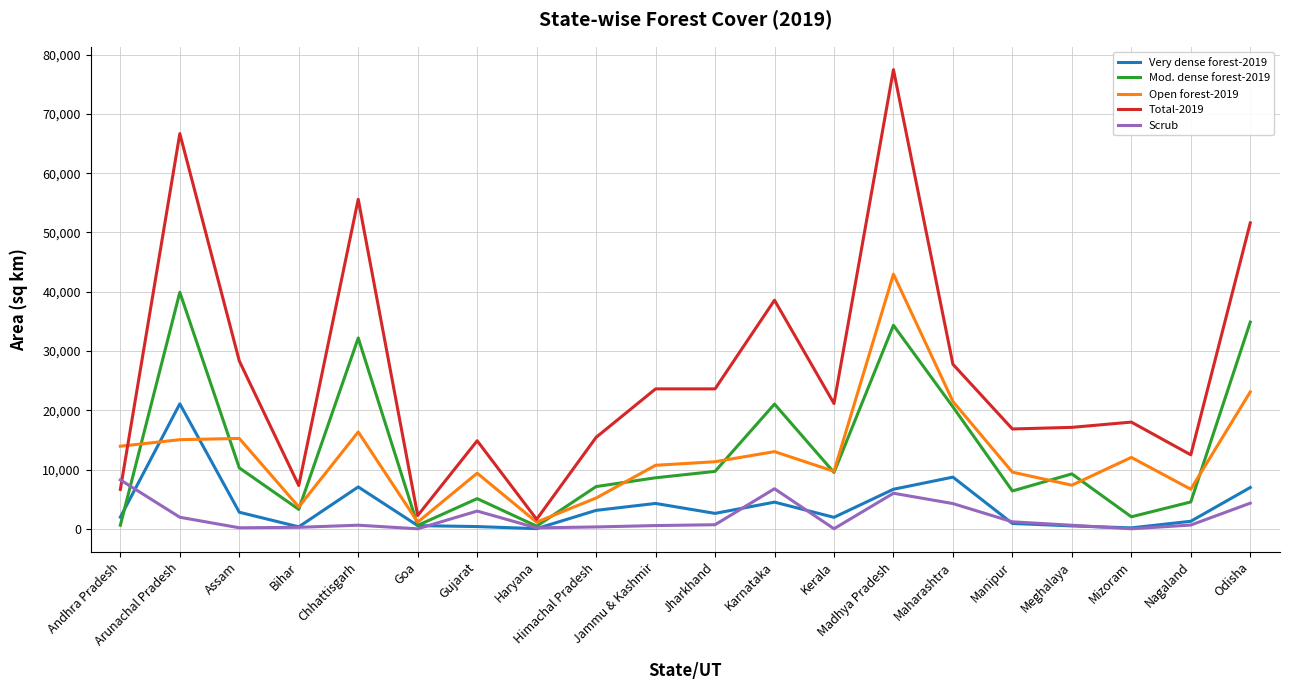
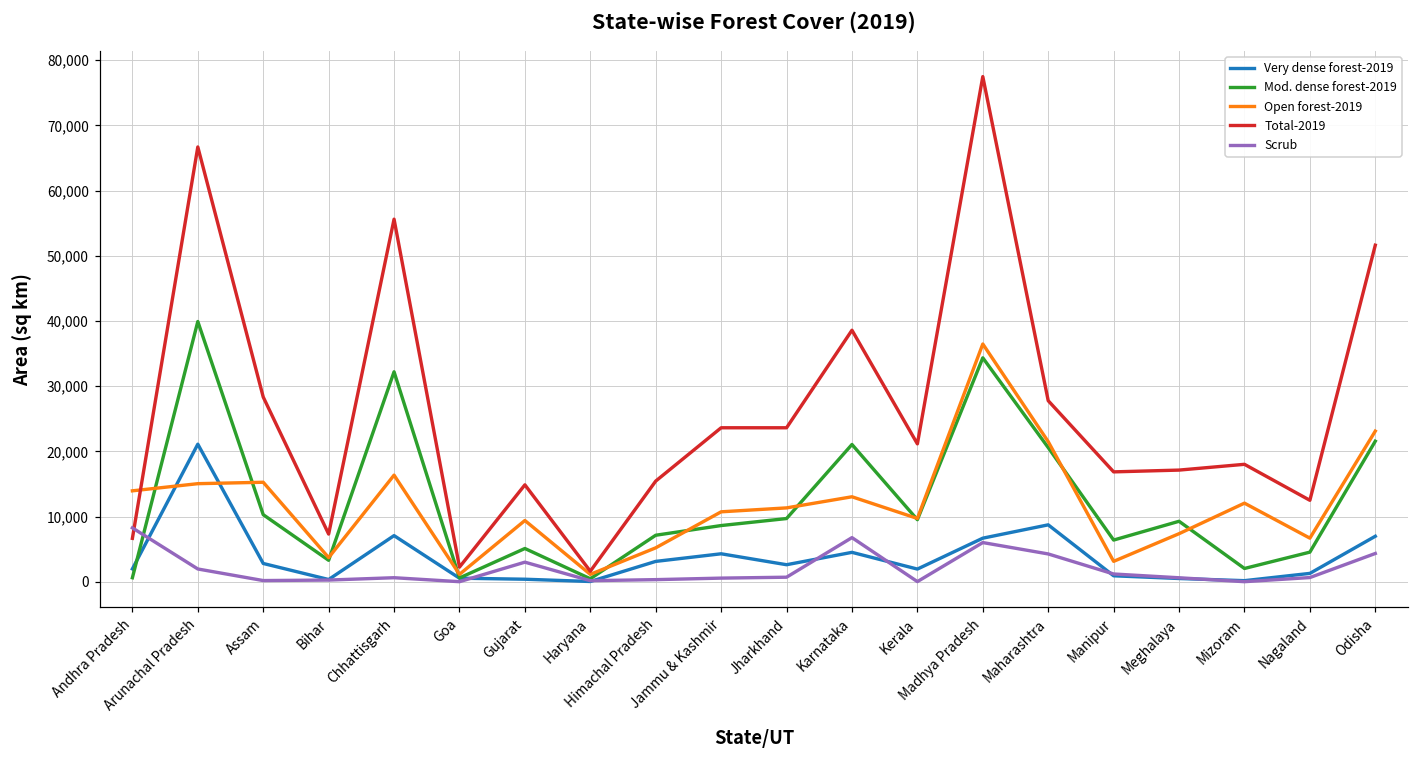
Open forest-2019, Madhya Pradesh: 43,000 -> 36,000
Open forest-2019, Manipur: 10,000 -> 3,000
Mod. dense forest-2019, Odisha: 35,000 -> 22,000
